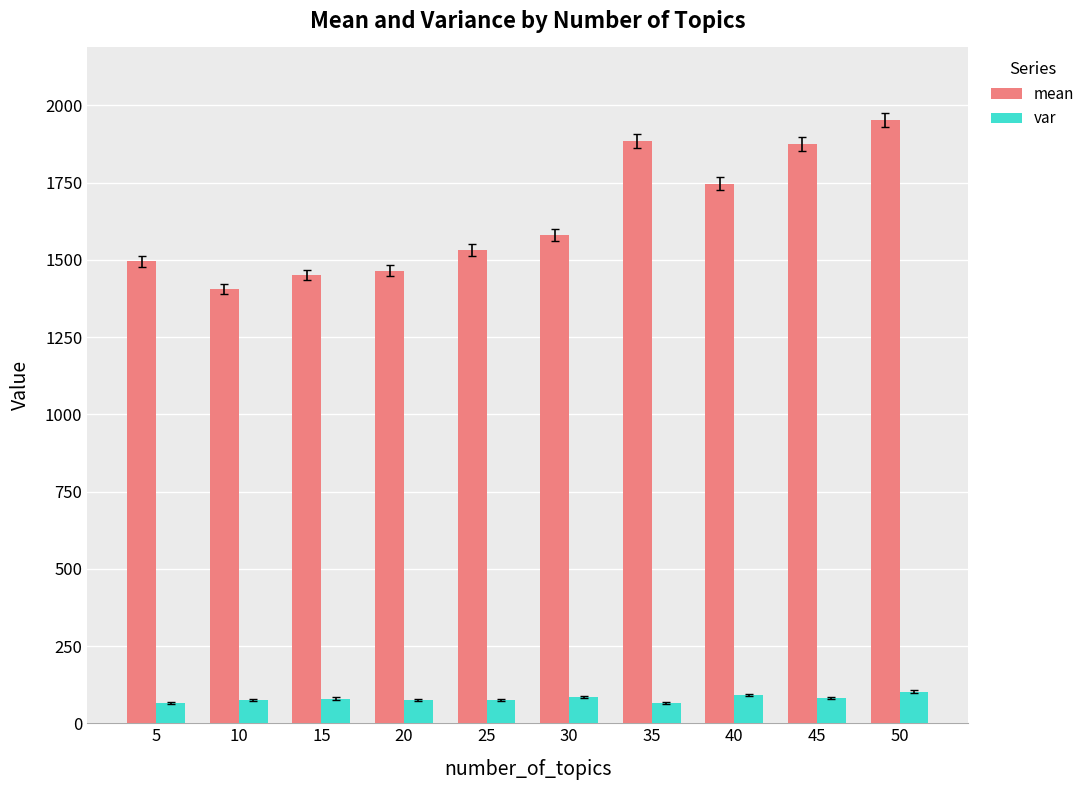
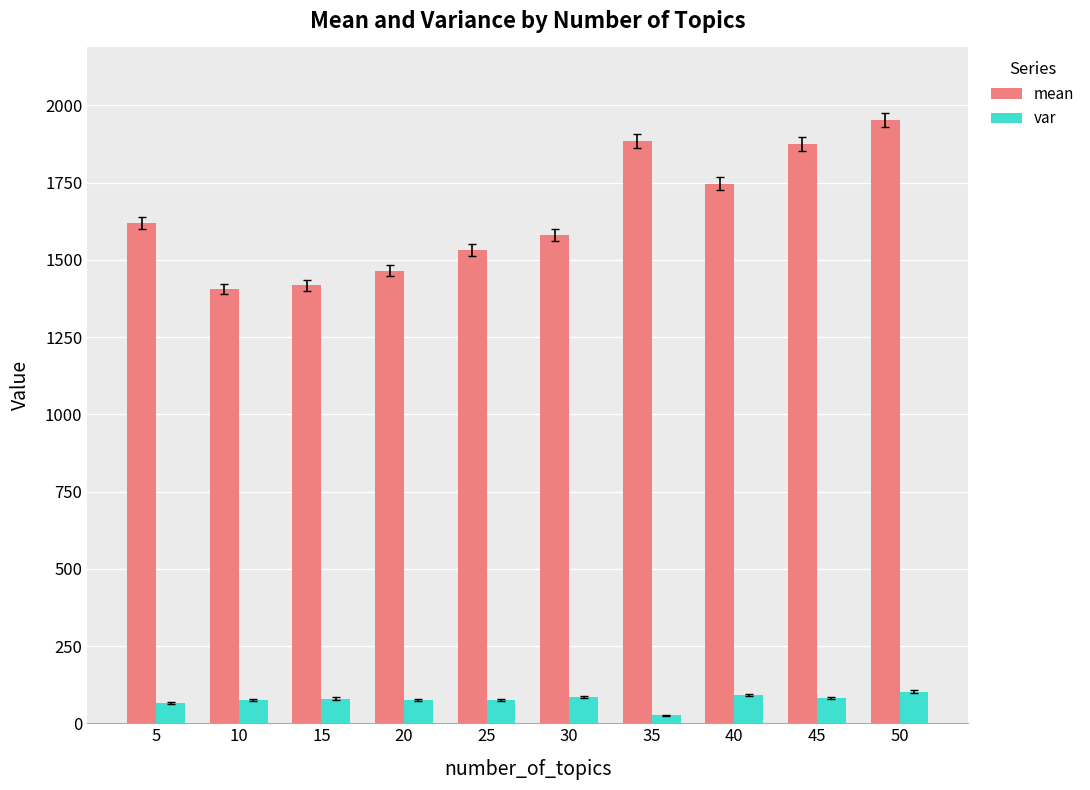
mean, 5: 1490 -> 1620
mean, 15: 1450 -> 1420
var, 35: 70 -> 30
